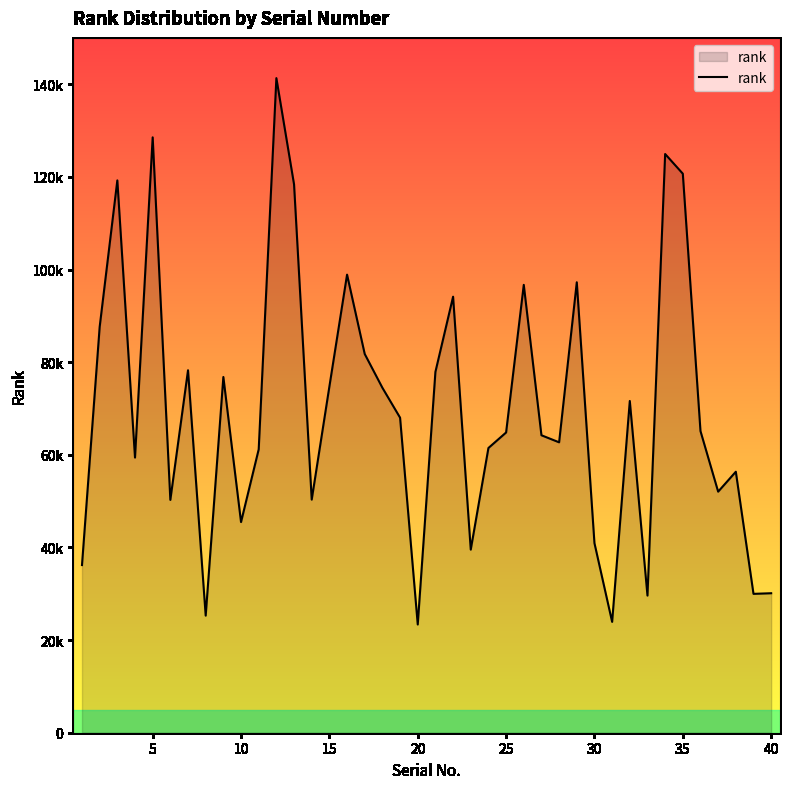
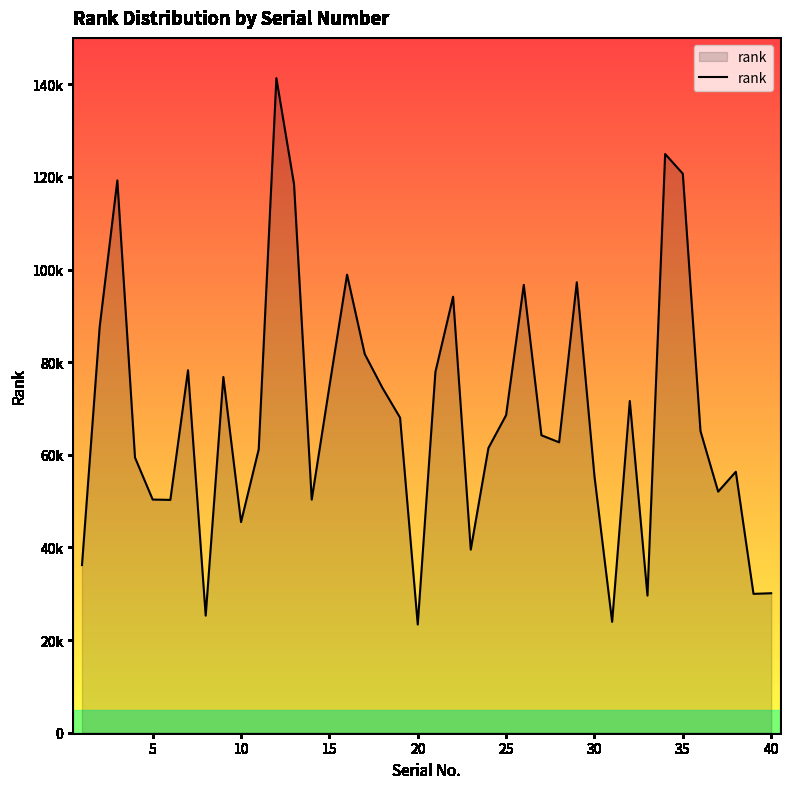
5: 129000 -> 50000
25: 65000 -> 69000
30: 41000 -> 55000
